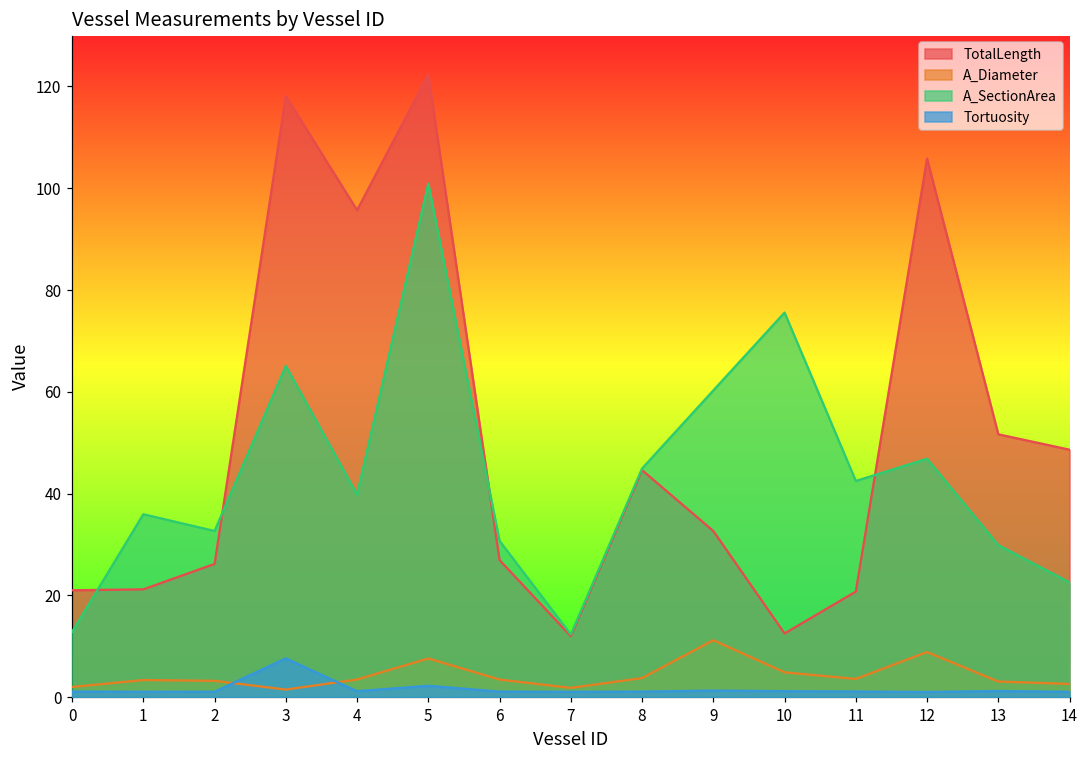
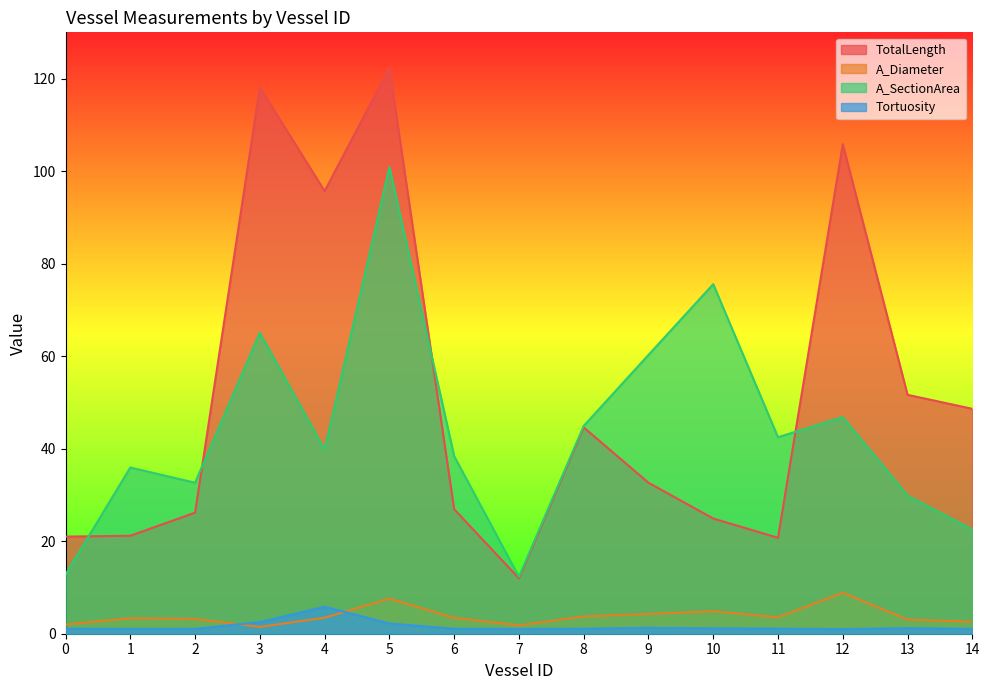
Tortuosity, 3: 8 -> 3
Tortuosity, 4: 1 -> 6
A_SectionArea, 6: 31 -> 38
A_Diameter, 9: 11 -> 4
TotalLength, 10: 13 -> 25
